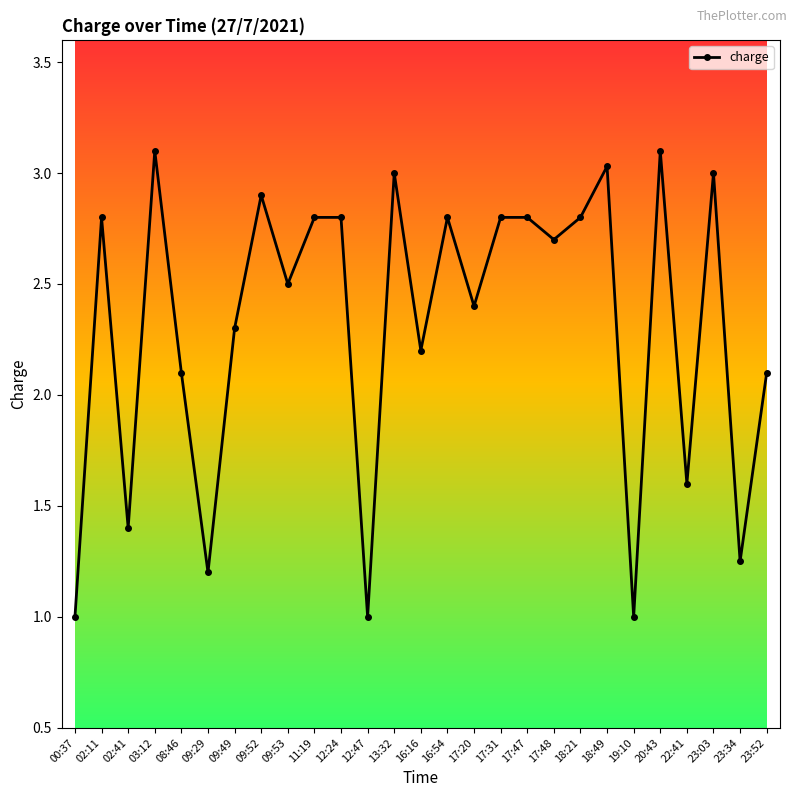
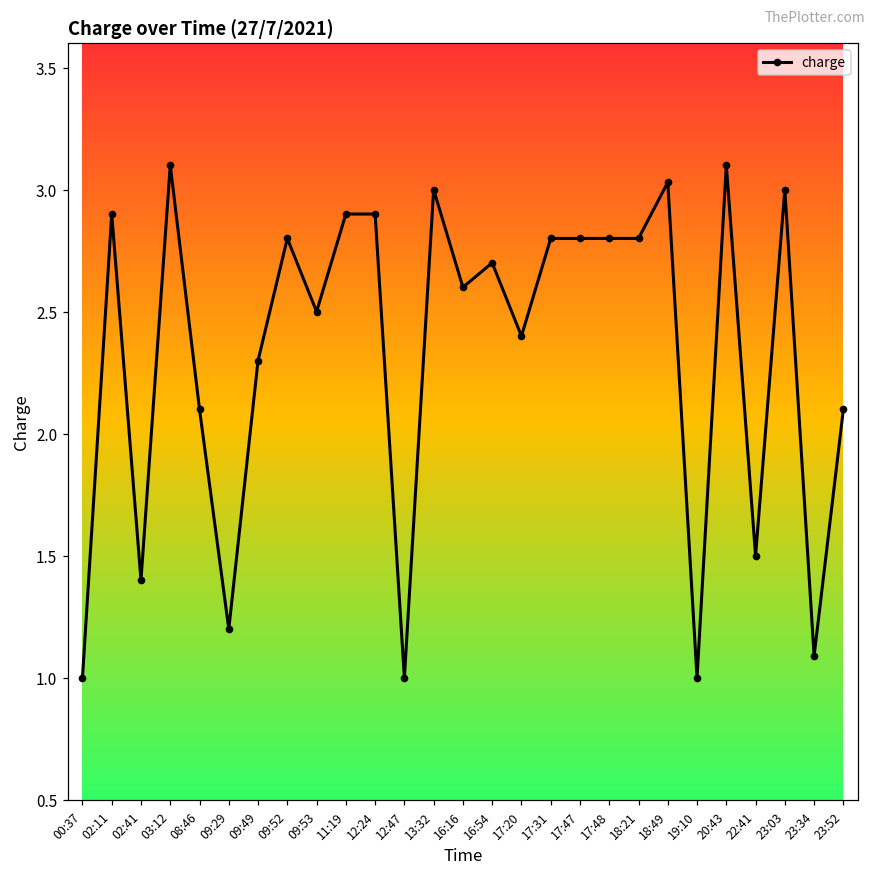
02:11: 2.8 -> 2.9
09:52: 2.9 -> 2.8
11:19: 2.8 -> 2.9
12:24: 2.8 -> 2.9
16:16: 2.2 -> 2.6
16:54: 2.8 -> 2.7
17:48: 2.7 -> 2.8
22:41: 1.6 -> 1.5
23:34: 1.25 -> 1.09
